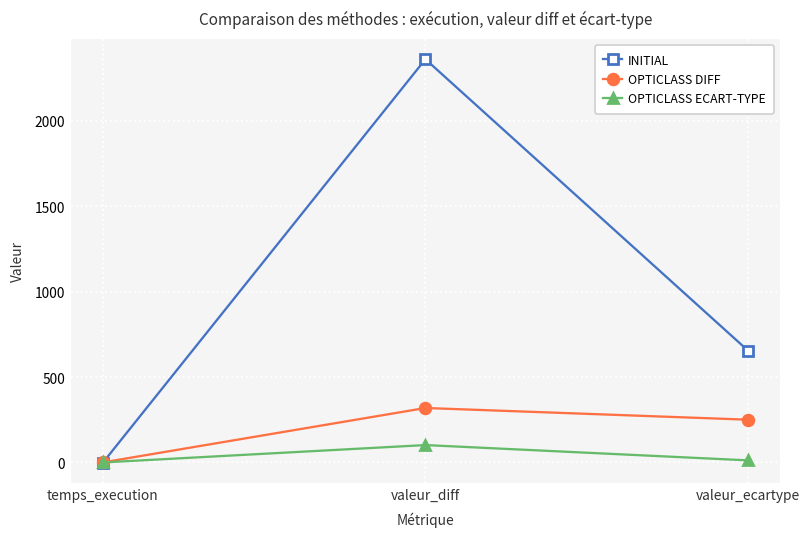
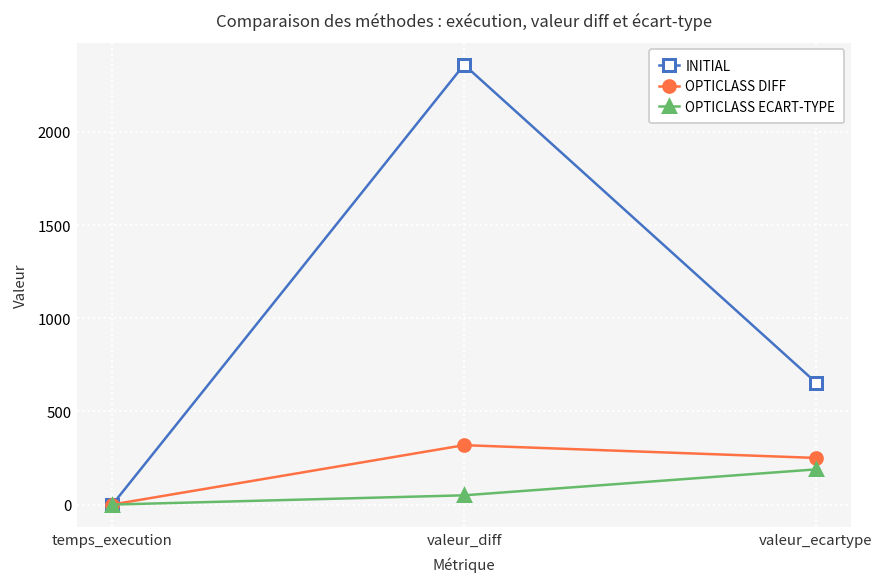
OPTICLASS ECART-TYPE, valeur_diff: 100 -> 50
OPTICLASS ECART-TYPE, valeur_ecartype: 10 -> 190
